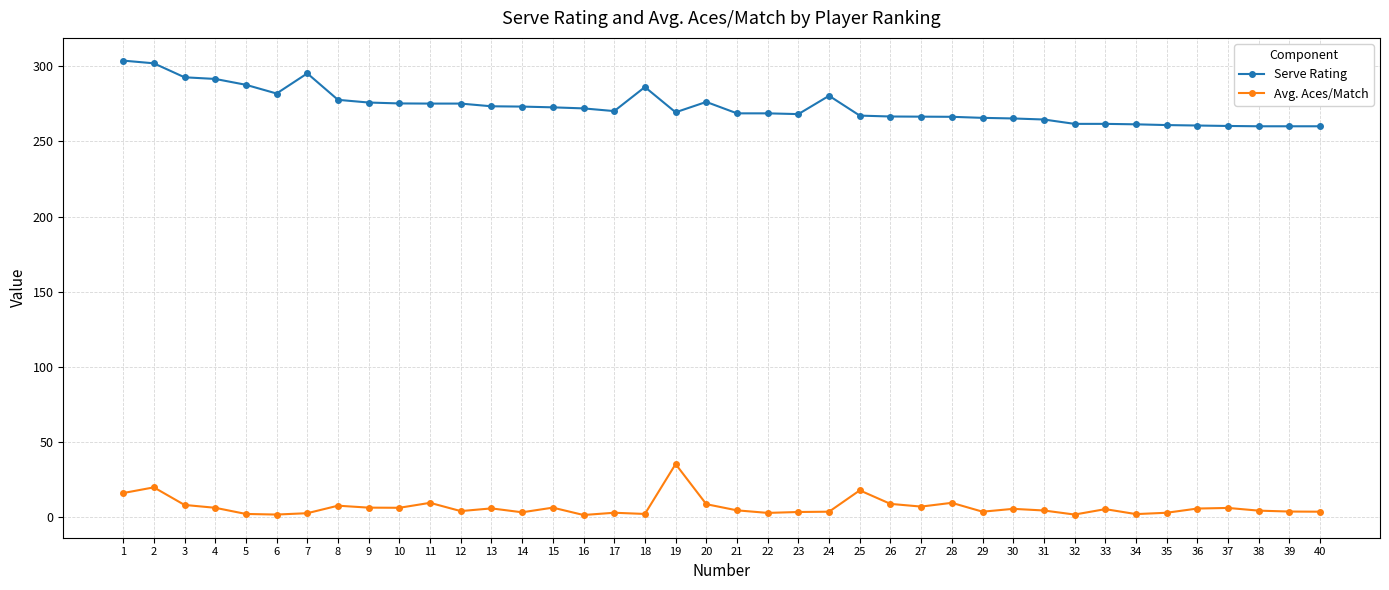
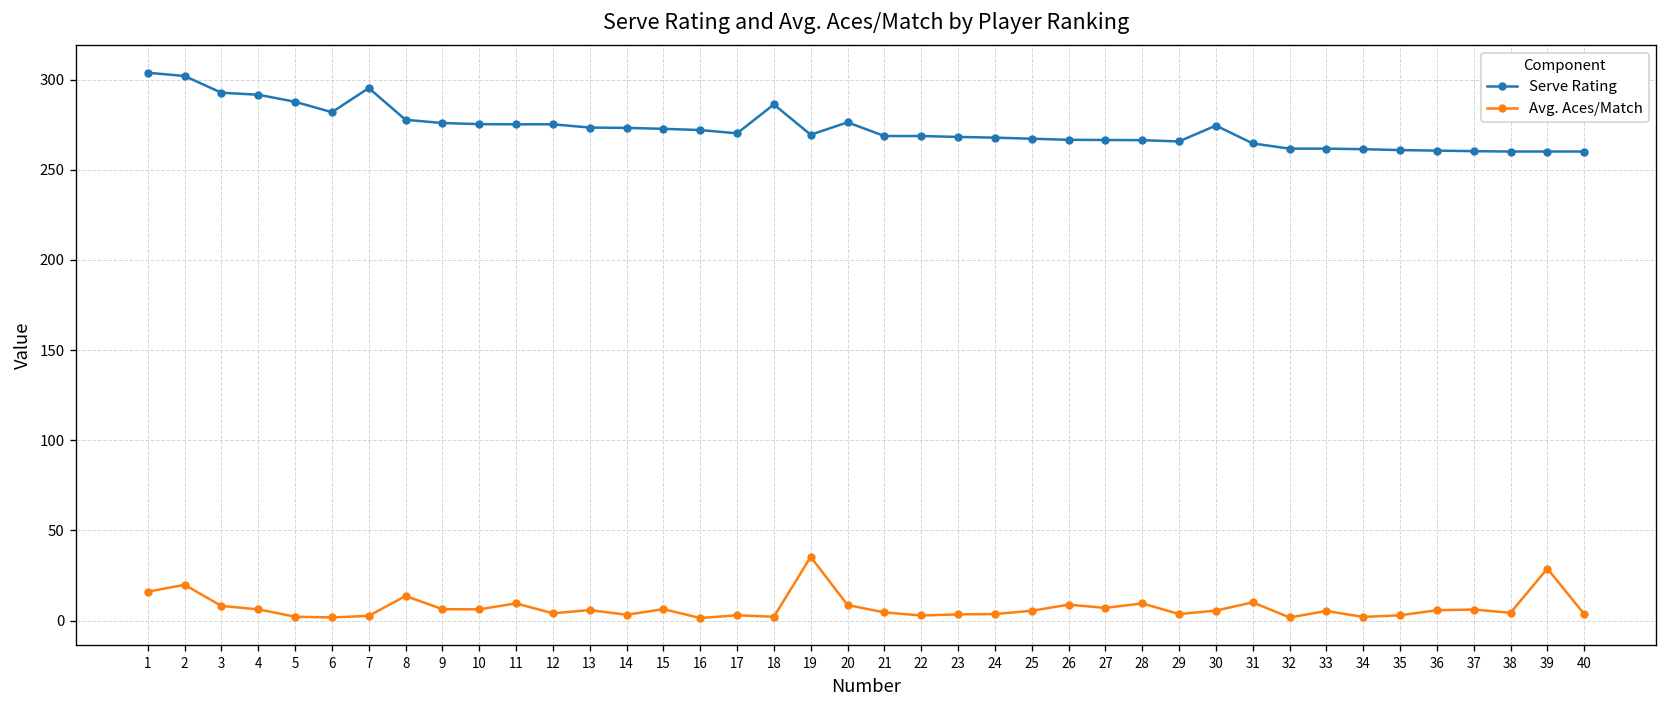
Avg. Aces/Match, 8: 8 -> 14
Serve Rating, 24: 280 -> 268
Avg. Aces/Match, 25: 18 -> 5
Serve Rating, 30: 265 -> 275
Avg. Aces/Match, 31: 4 -> 10
Avg. Aces/Match, 39: 4 -> 29
